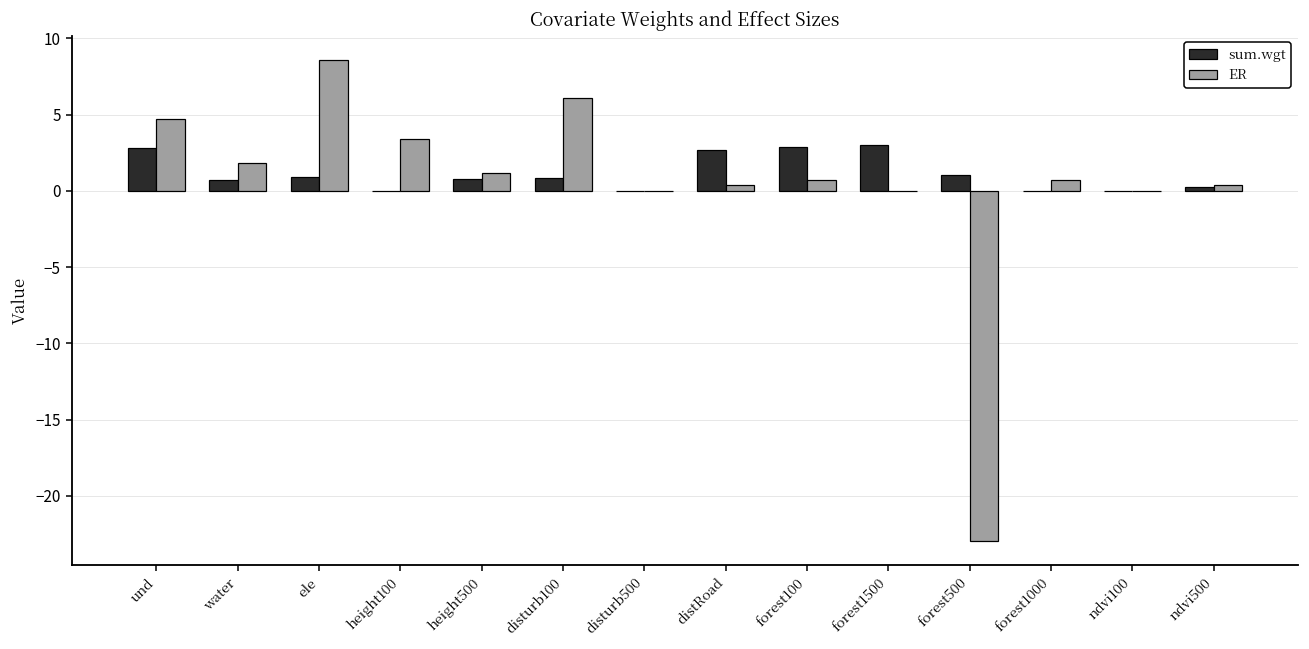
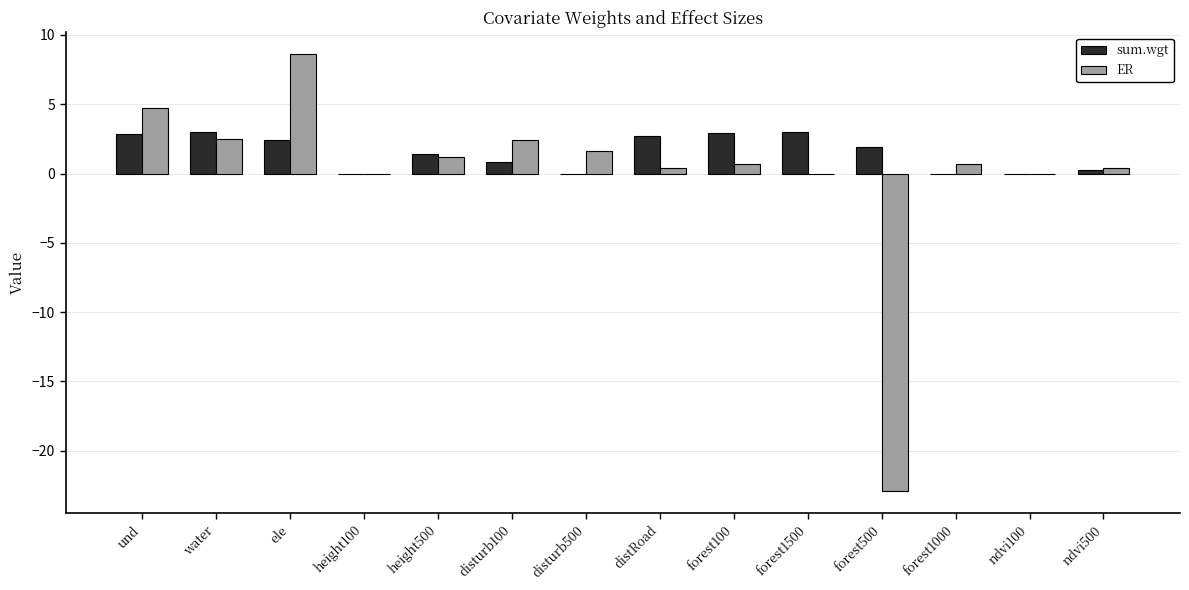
sum.wgt, water: 0.7 -> 3.0
ER, water: 1.8 -> 2.5
sum.wgt, ele: 0.9 -> 2.4
ER, height100: 3.4 -> 0.0
sum.wgt, height500: 0.8 -> 1.4
ER, disturb100: 6.1 -> 2.4
ER, disturb500: 0.0 -> 1.6
sum.wgt, forest500: 1.0 -> 1.9
